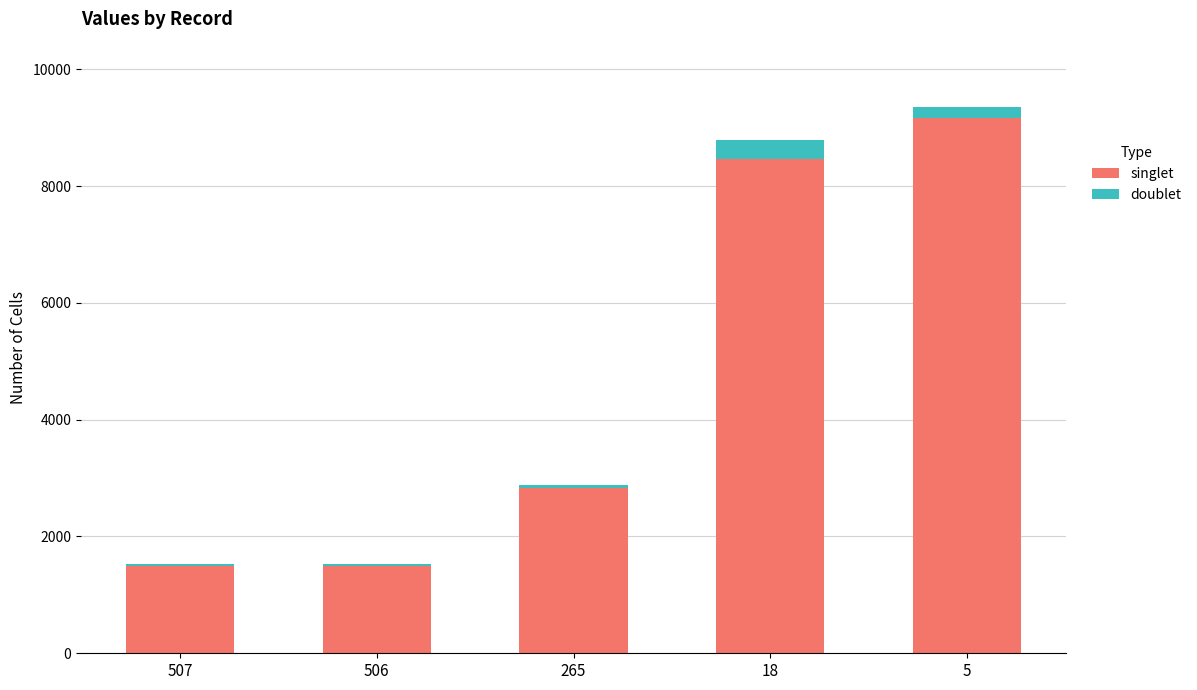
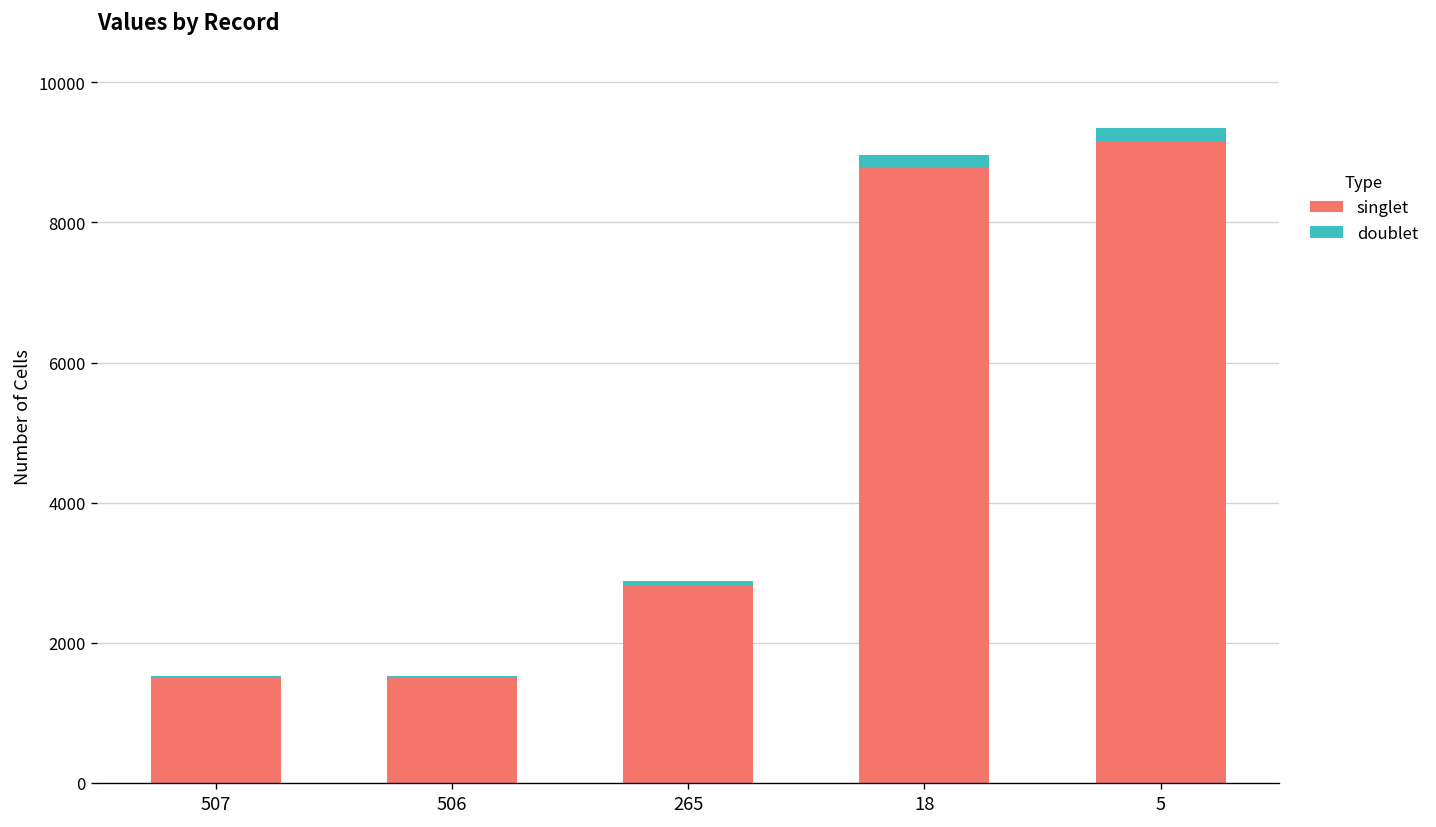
singlet, 18: 8500 -> 8800
doublet, 18: 300 -> 200
